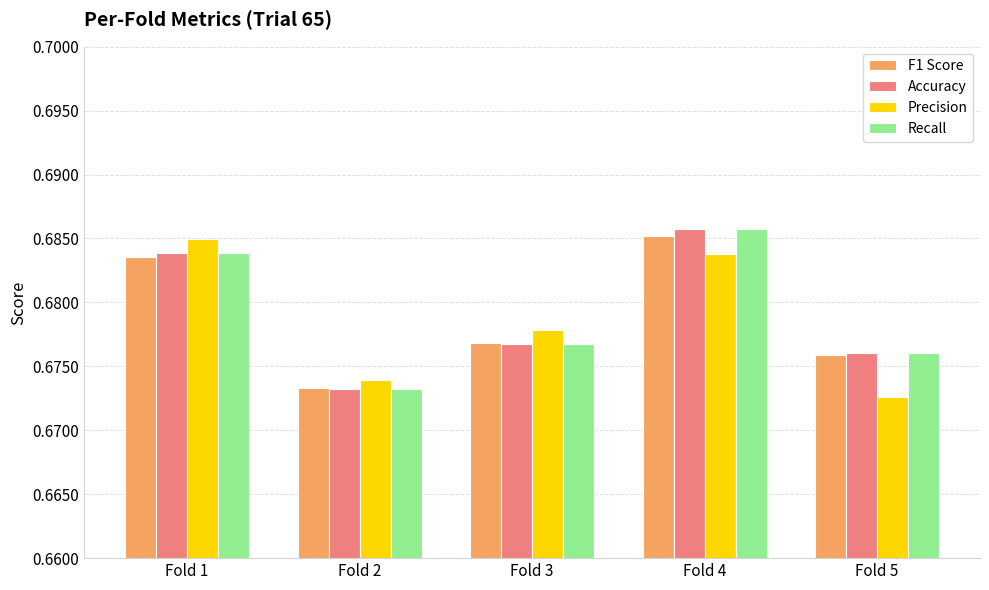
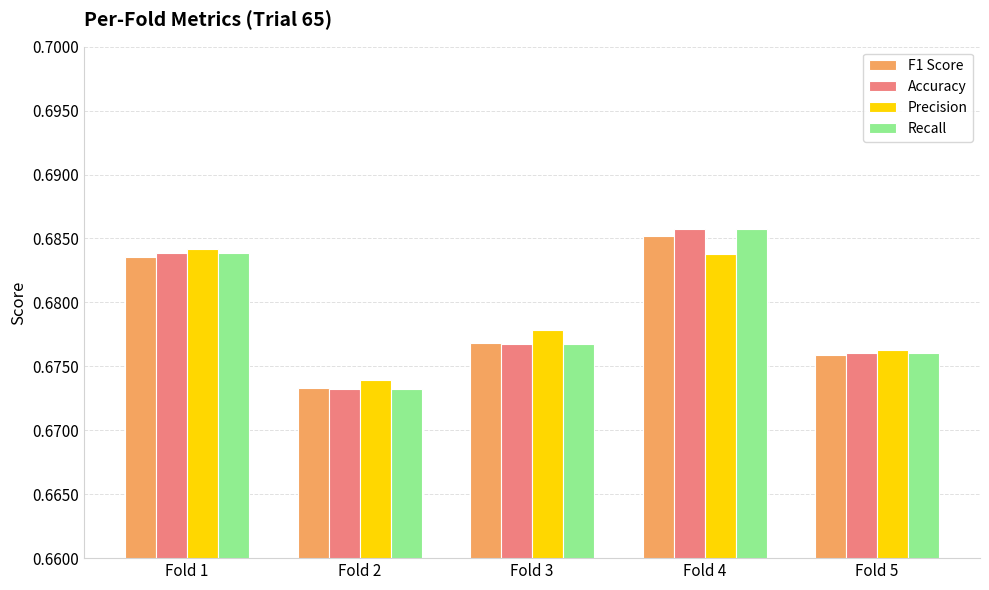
Precision, Fold 1: 0.6849 -> 0.6842
Precision, Fold 5: 0.6726 -> 0.6762
